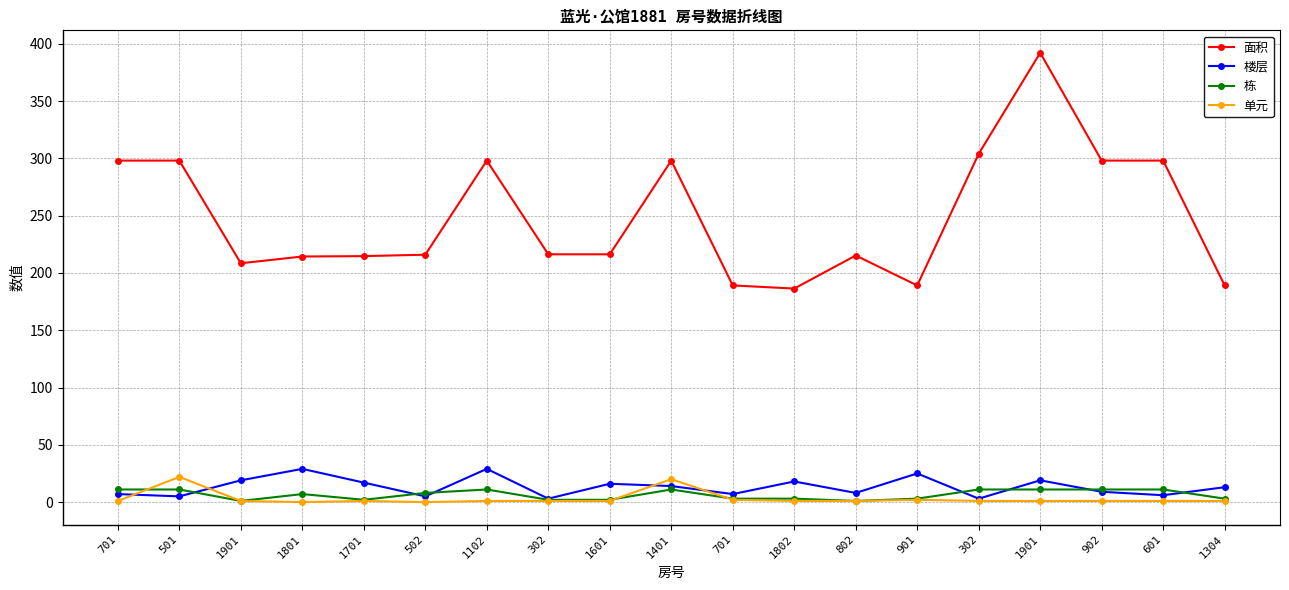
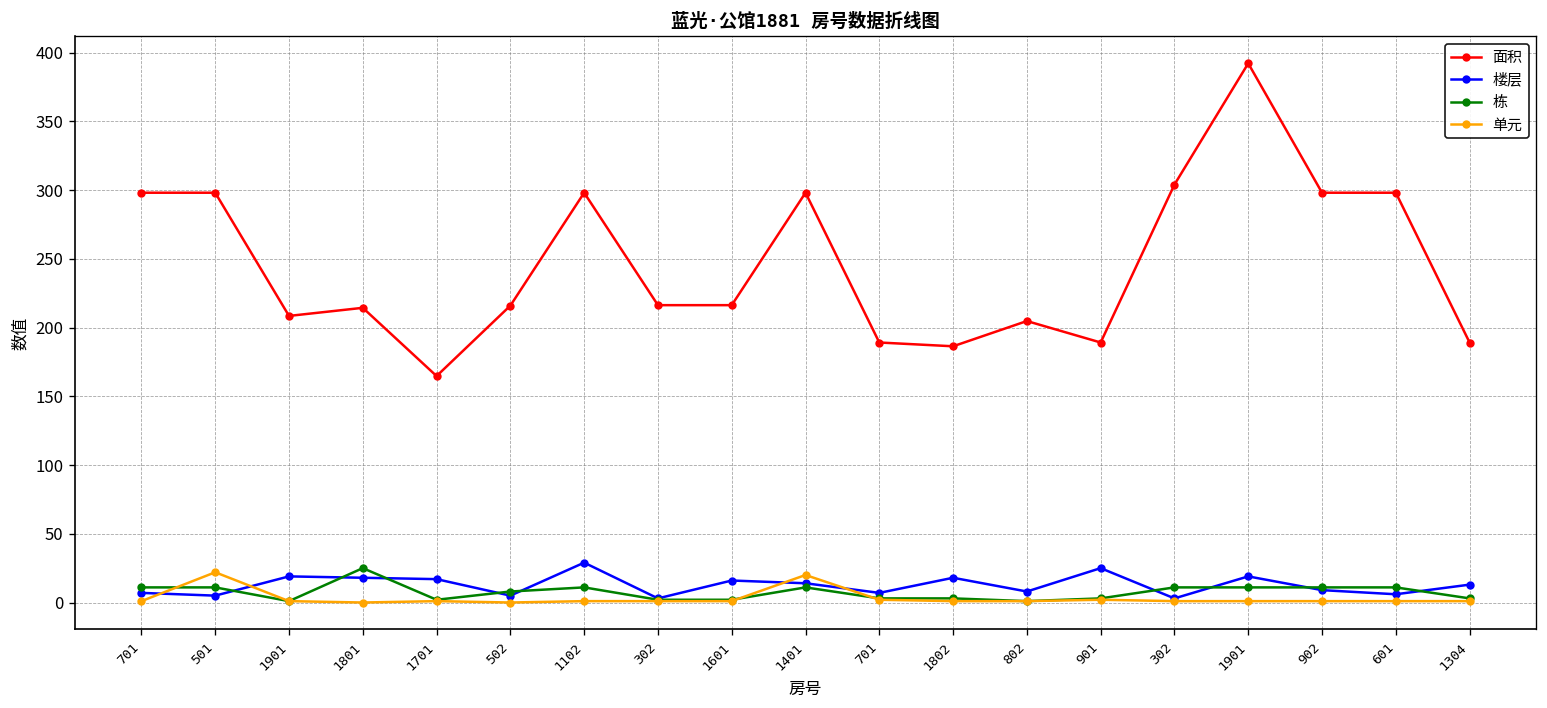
楼层, 1801: 29 -> 18
栋, 1801: 7 -> 25
面积, 1701: 215 -> 165
面积, 802: 215 -> 205
